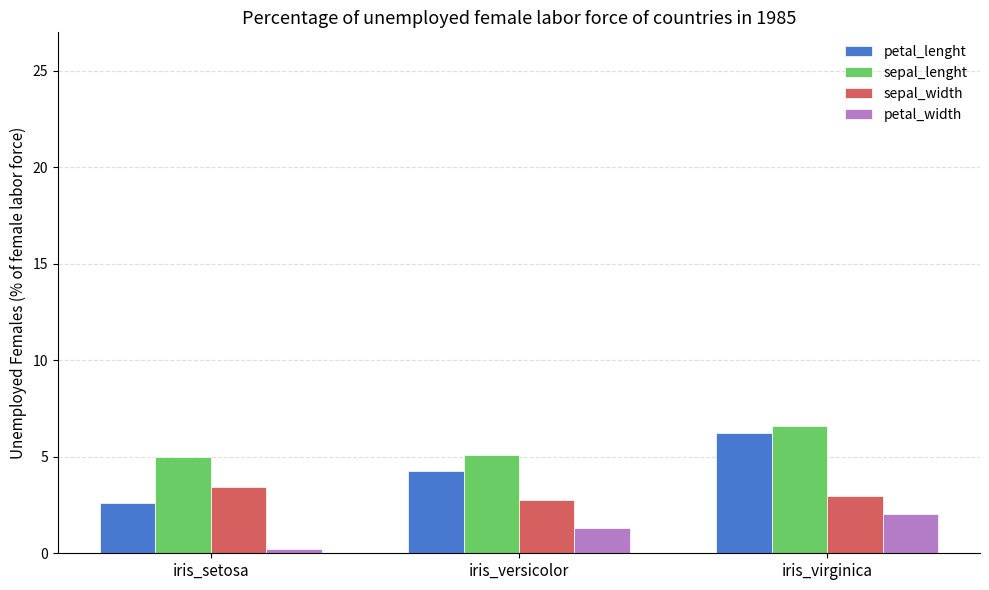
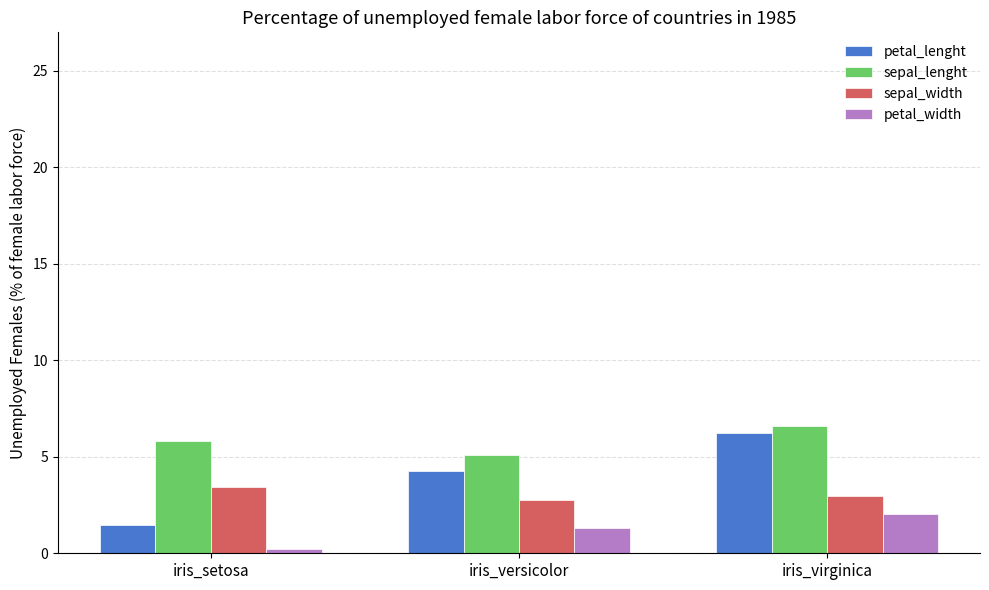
petal_lenght, iris_setosa: 2.6 -> 1.5
sepal_lenght, iris_setosa: 5.0 -> 5.8
